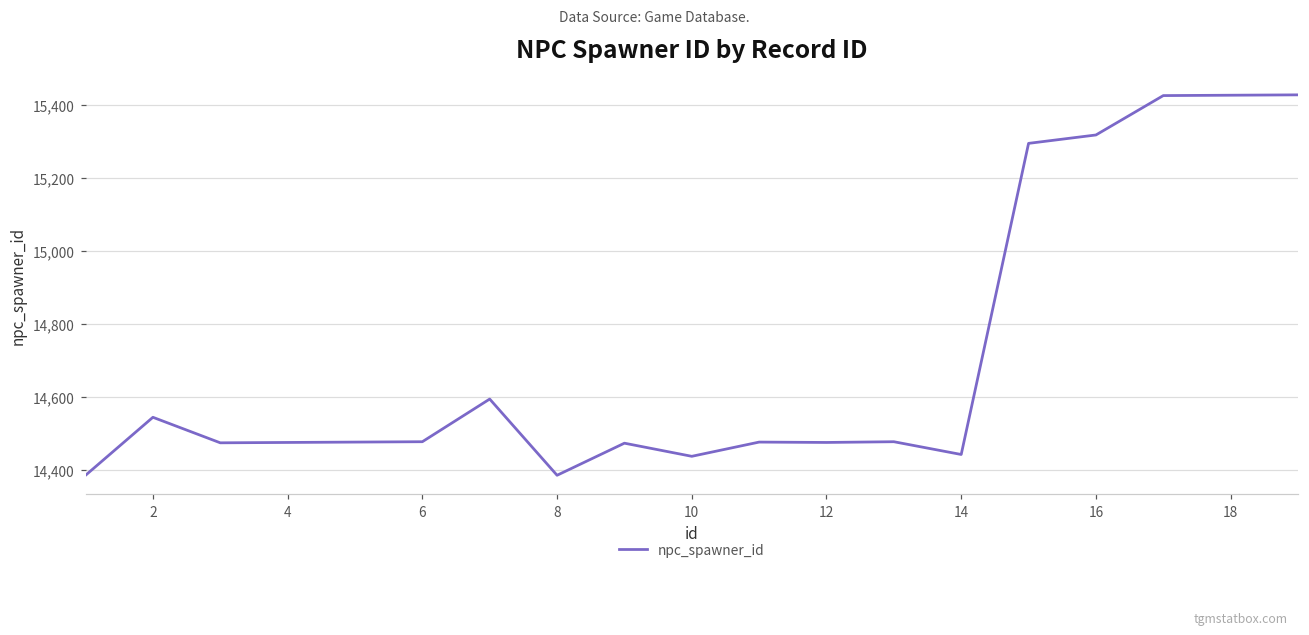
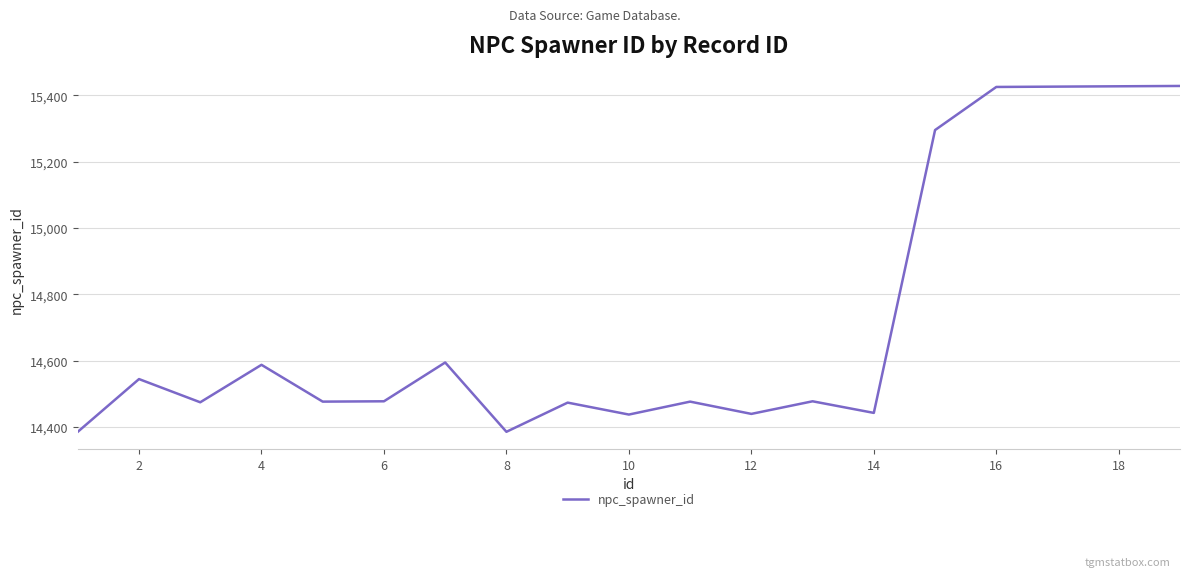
4: 14,480 -> 14,590
12: 14,480 -> 14,440
16: 15,320 -> 15,430
